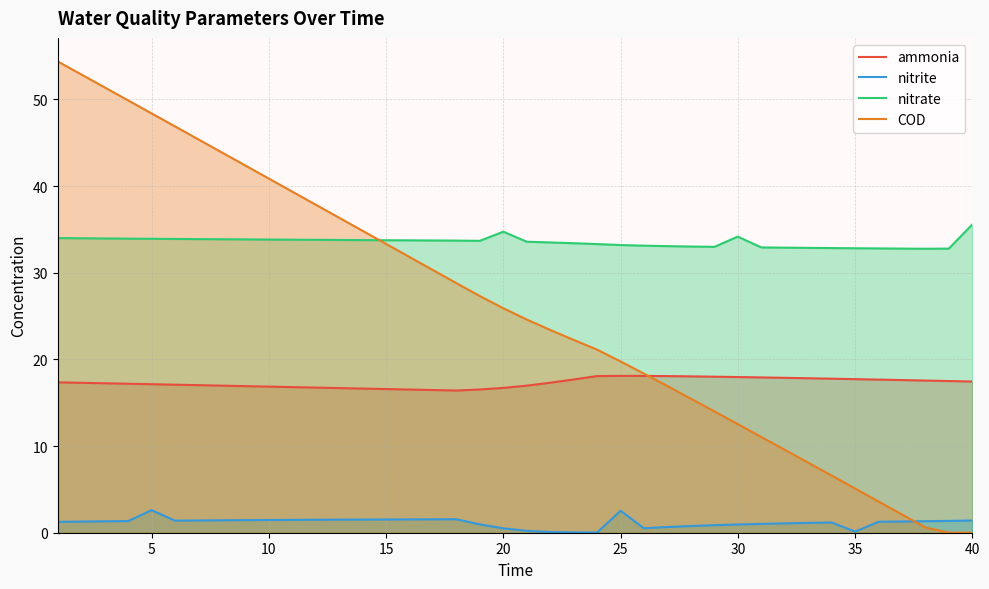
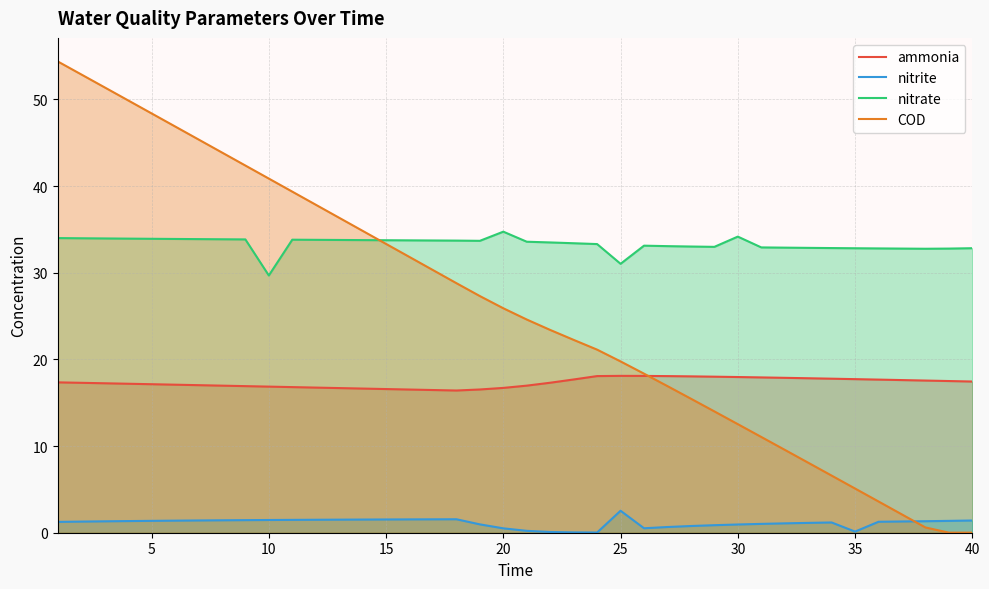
nitrite, 5: 3 -> 1
nitrate, 10: 34 -> 30
nitrate, 25: 33 -> 31
nitrate, 40: 36 -> 33
